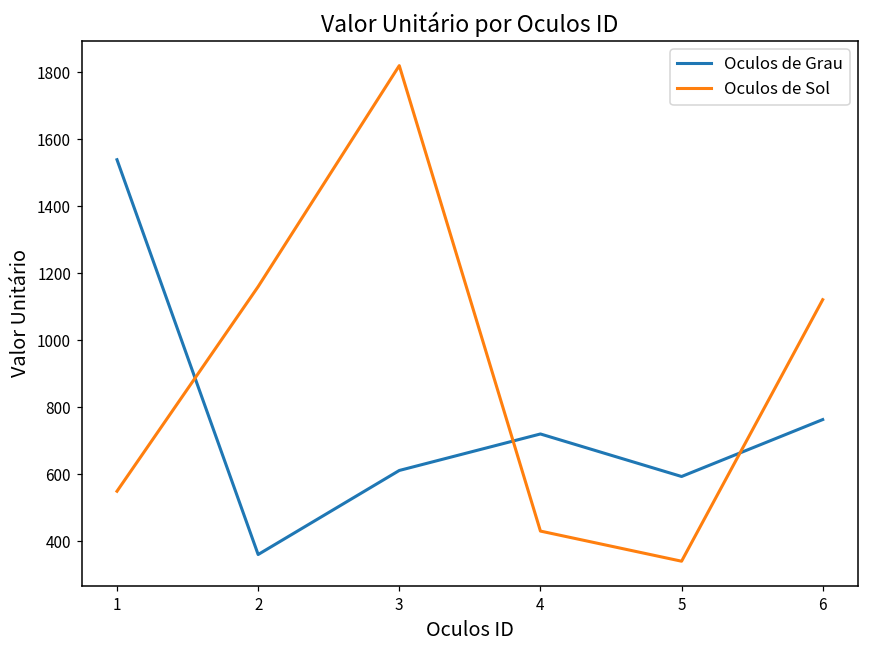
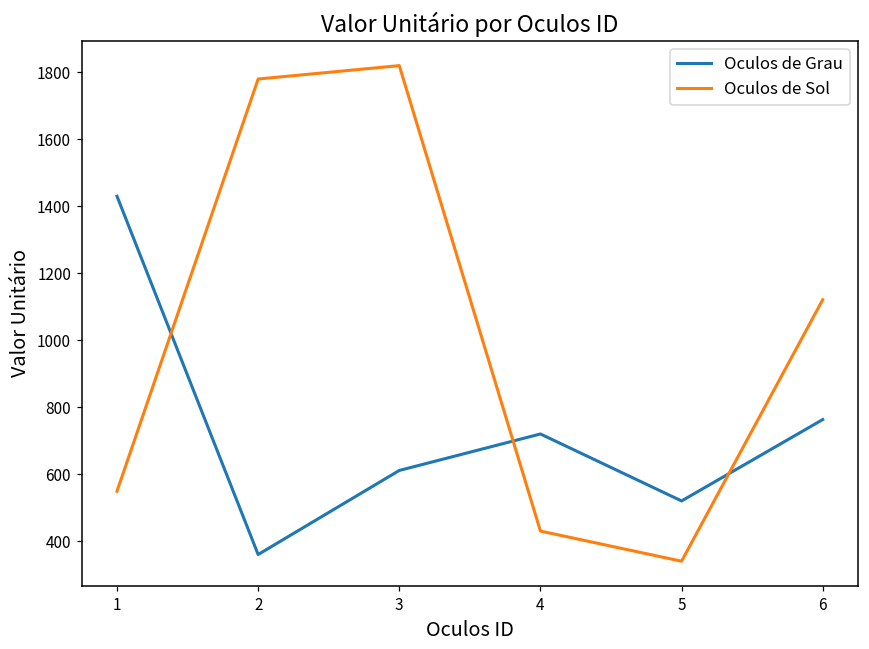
Oculos de Grau, 1: 1540 -> 1430
Oculos de Sol, 2: 1160 -> 1780
Oculos de Grau, 5: 590 -> 520
